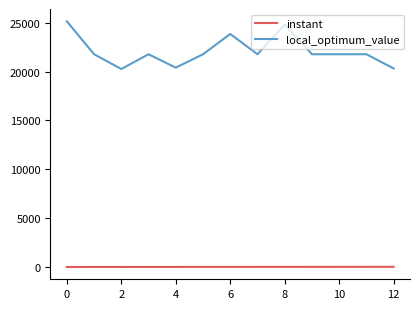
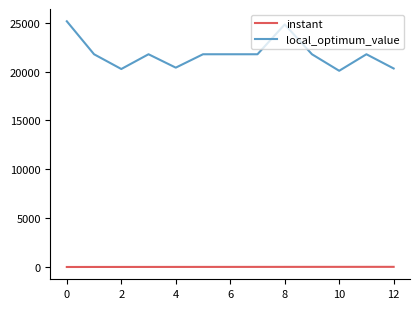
local_optimum_value, 6: 24000 -> 22000
local_optimum_value, 10: 22000 -> 20000
